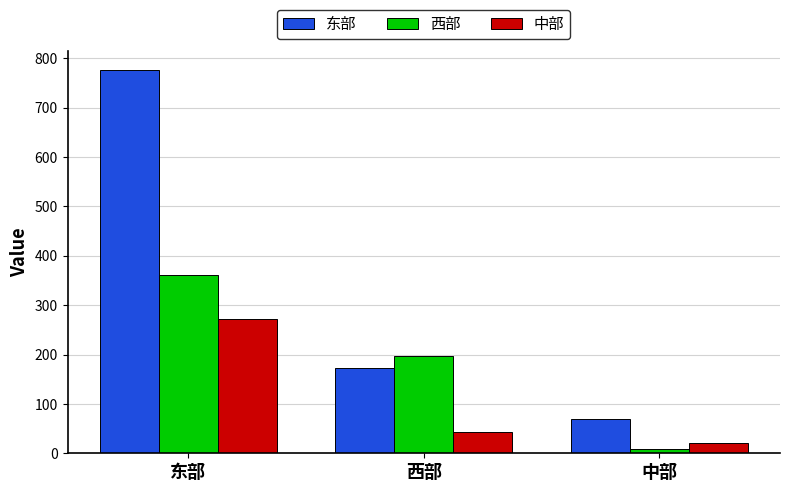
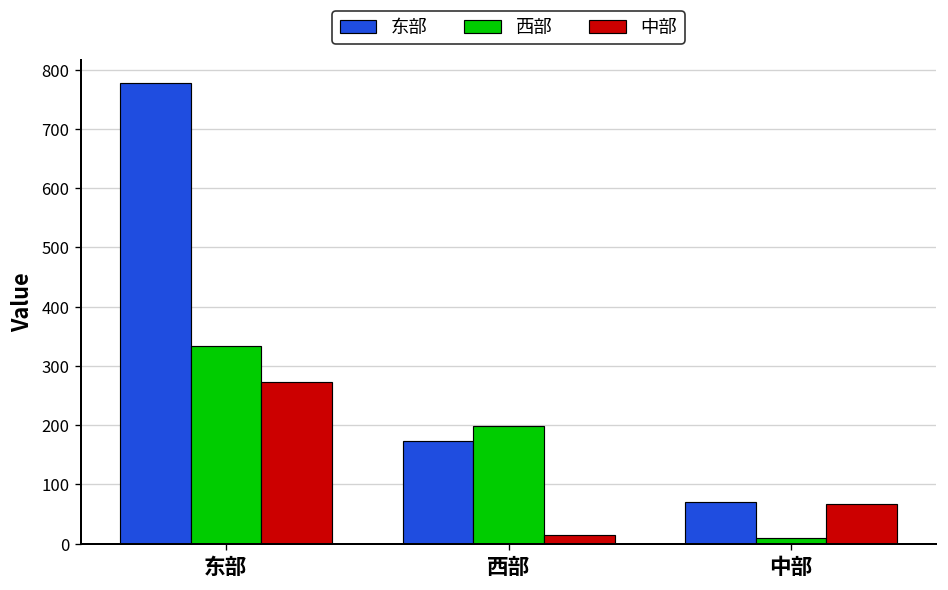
西部, 东部: 360 -> 330
中部, 西部: 40 -> 10
中部, 中部: 20 -> 70
